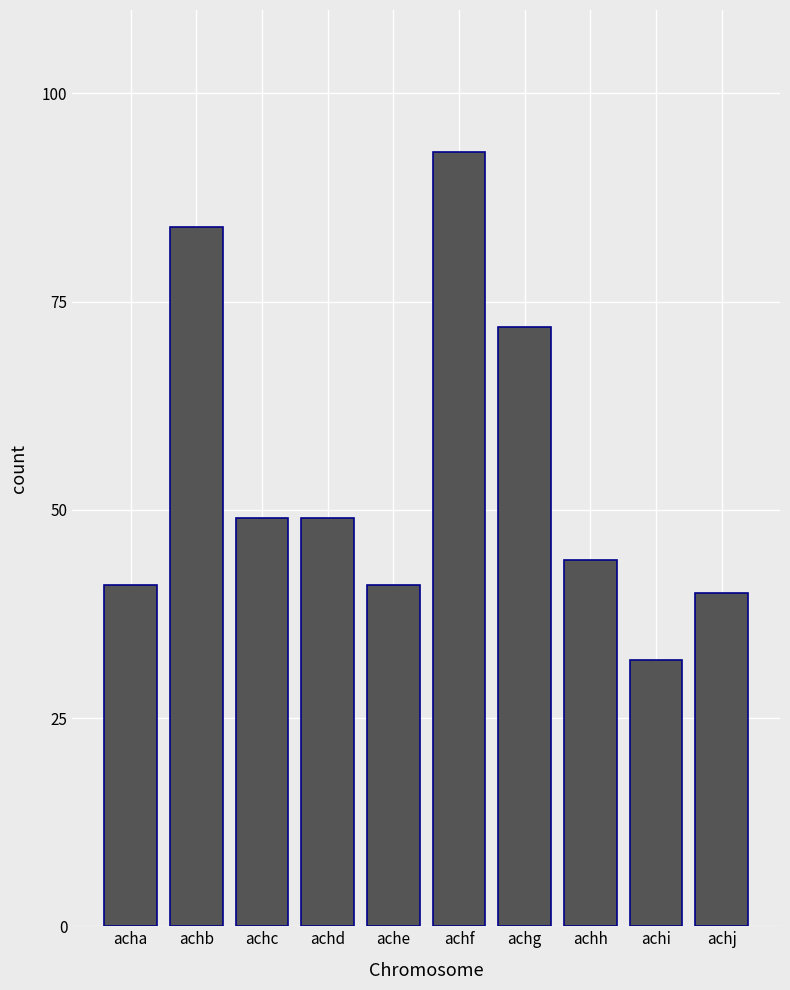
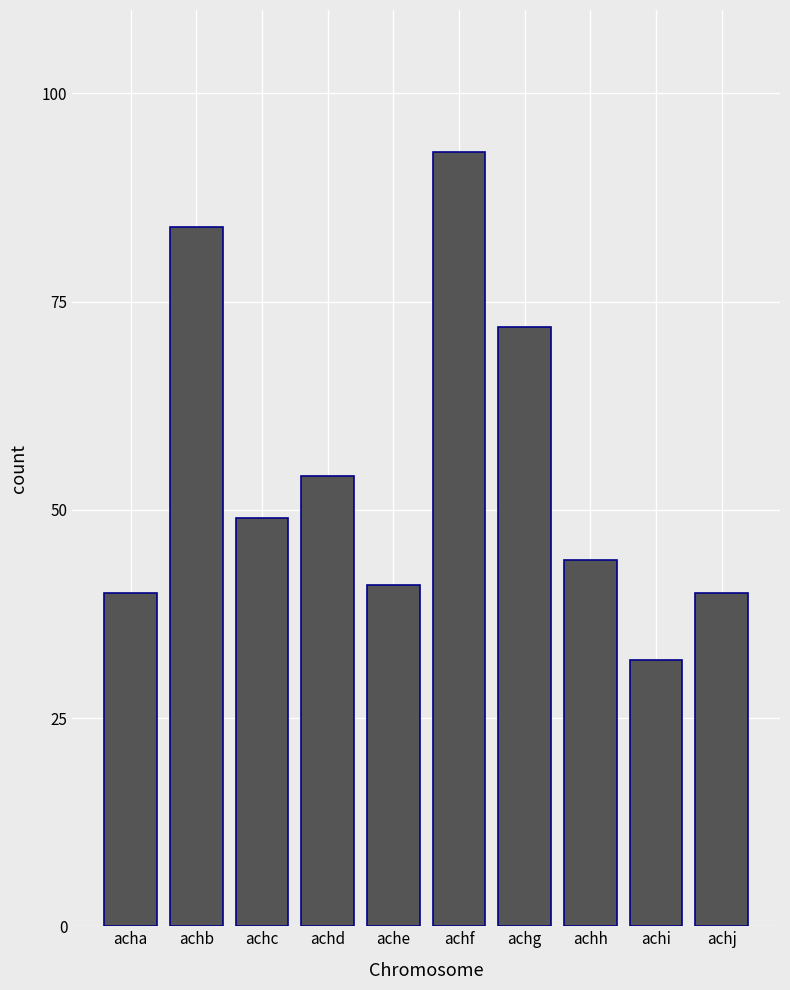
acha: 41 -> 40
achd: 49 -> 54
